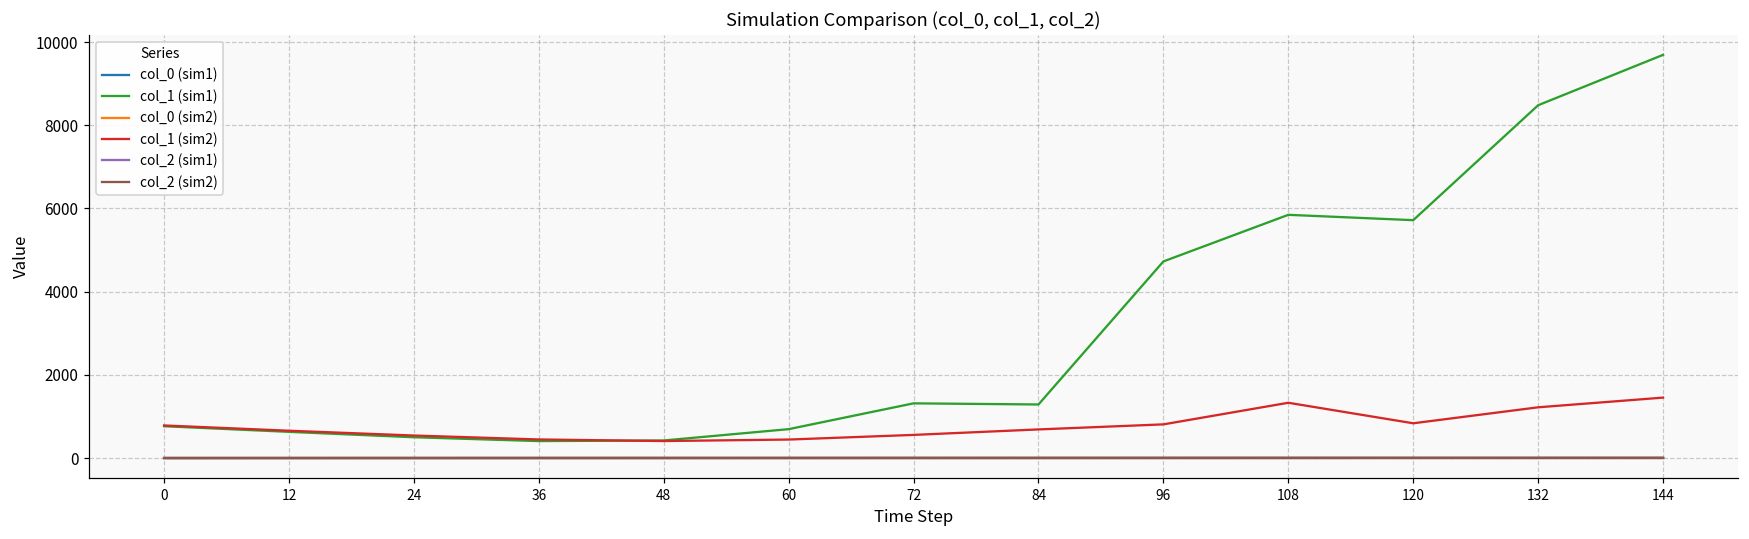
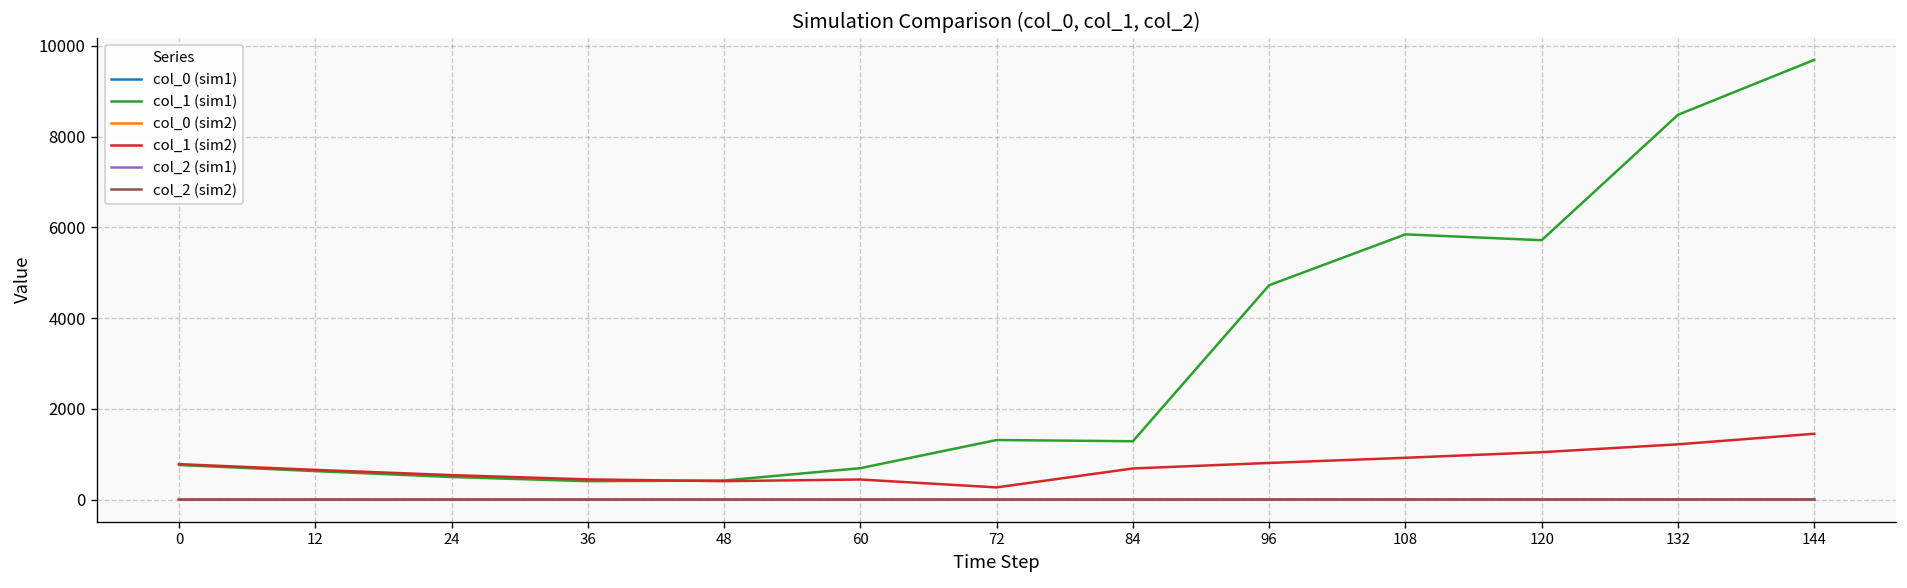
col_1 (sim2), 72: 600 -> 300
col_1 (sim2), 108: 1300 -> 900
col_1 (sim2), 120: 800 -> 1000
